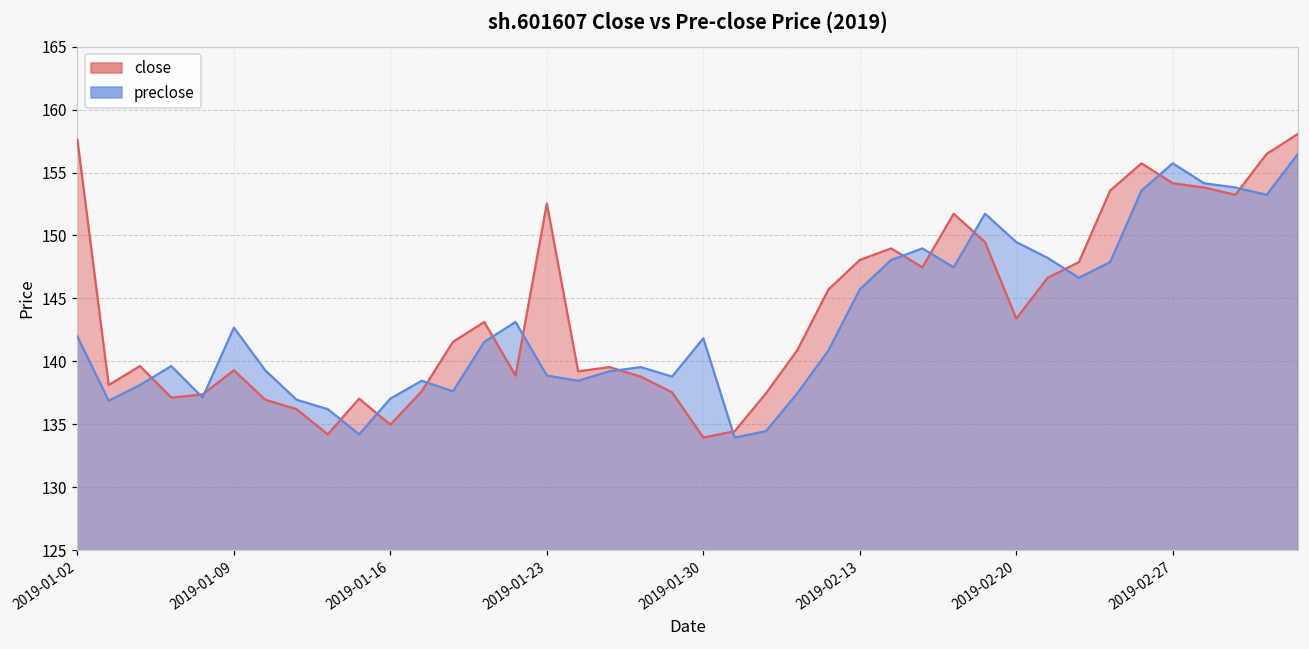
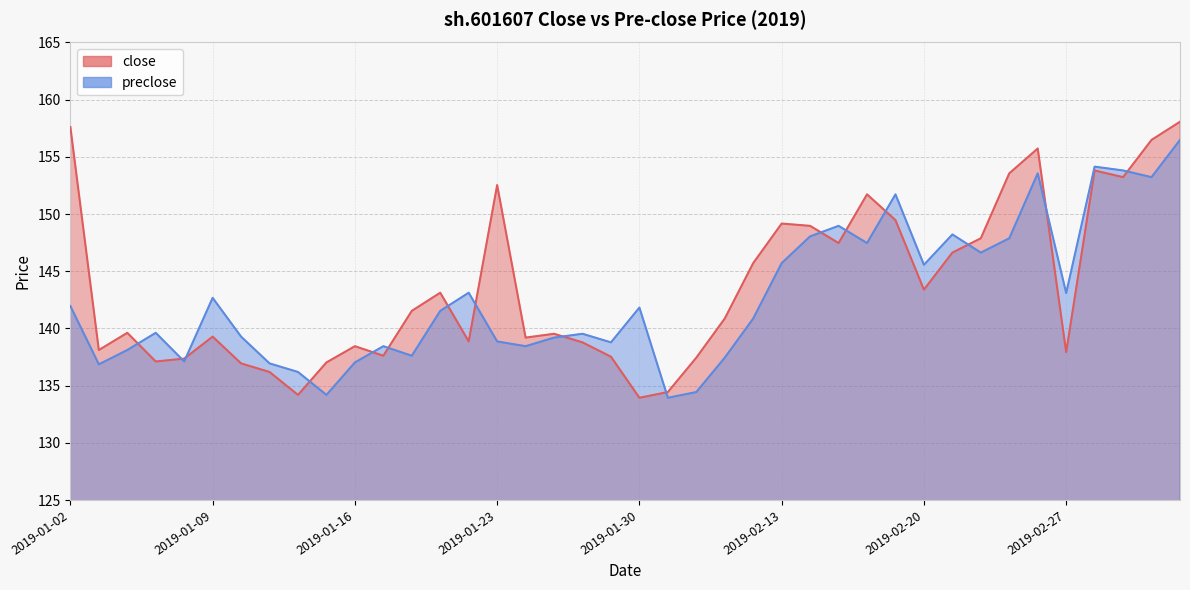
close, 2019-01-16: 135.0 -> 138.4
close, 2019-02-13: 148.0 -> 149.2
preclose, 2019-02-20: 149.5 -> 145.6
close, 2019-02-27: 154.1 -> 137.9
preclose, 2019-02-27: 155.7 -> 143.1
